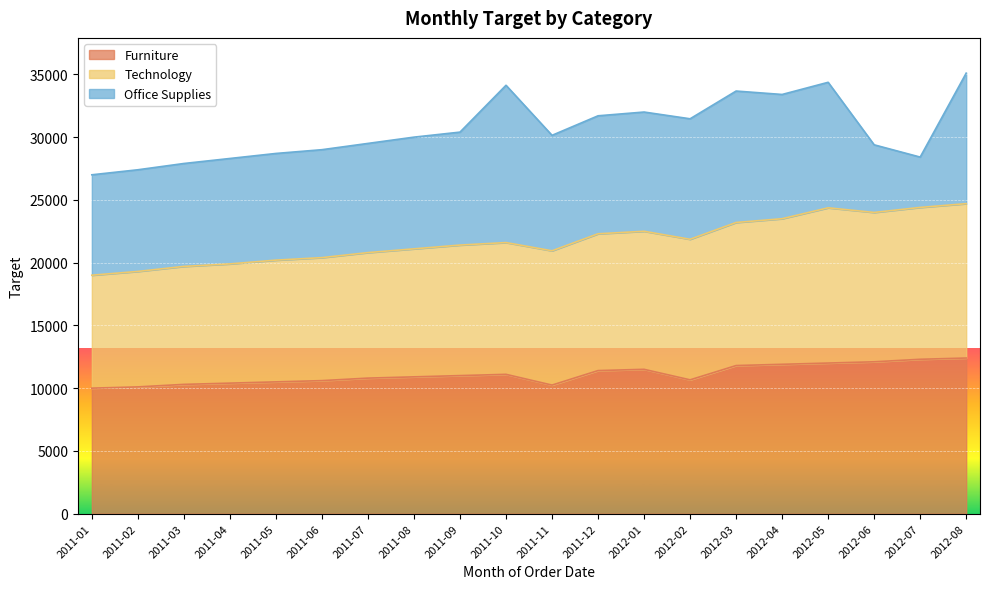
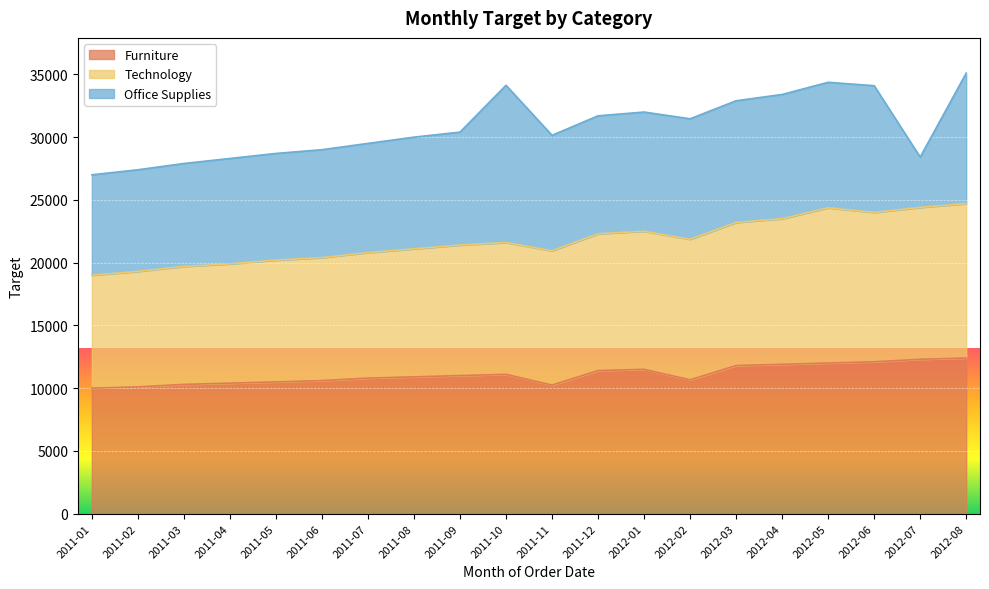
Office Supplies, 2012-03: 10500 -> 9700
Office Supplies, 2012-06: 5400 -> 10100
